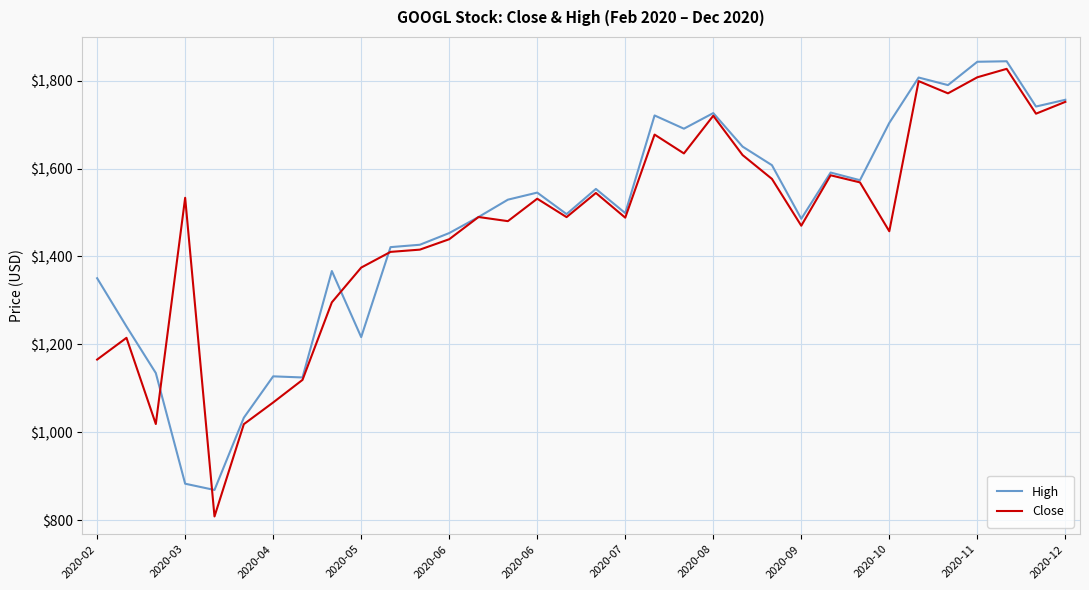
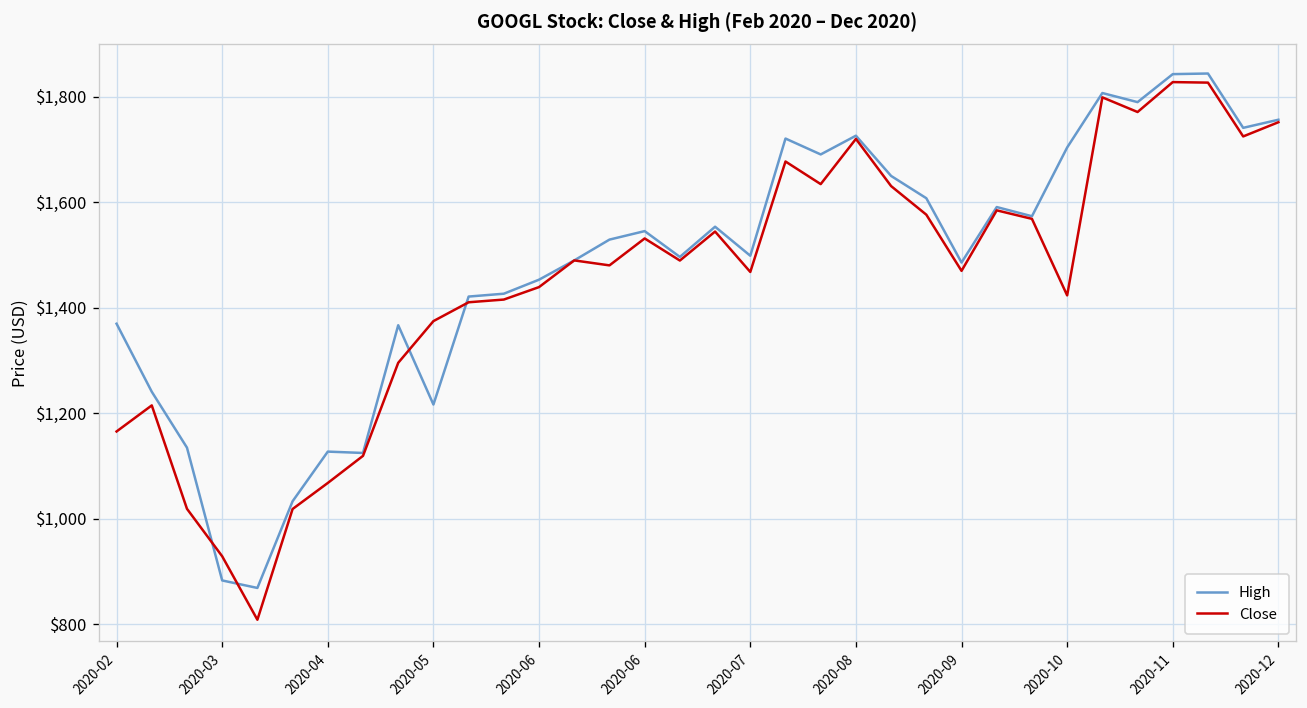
High, 2020-02: $1,350 -> $1,370
Close, 2020-03: $1,530 -> $930
Close, 2020-07: $1,490 -> $1,470
Close, 2020-10: $1,460 -> $1,420
Close, 2020-11: $1,810 -> $1,830
